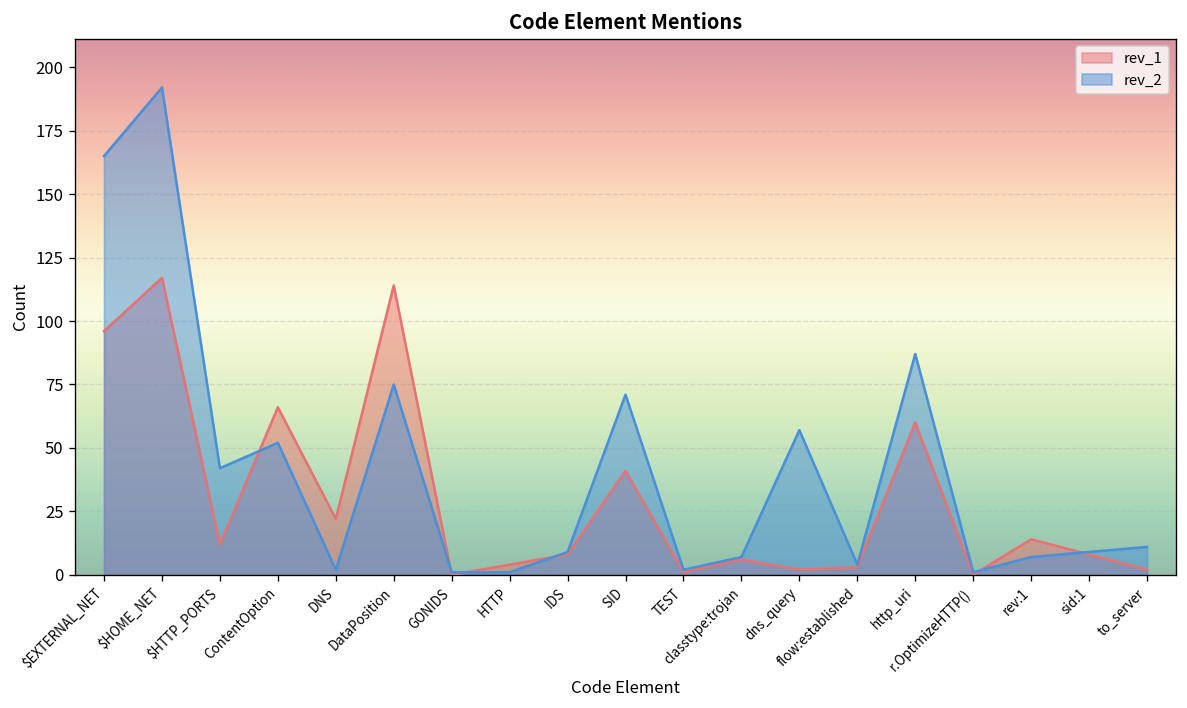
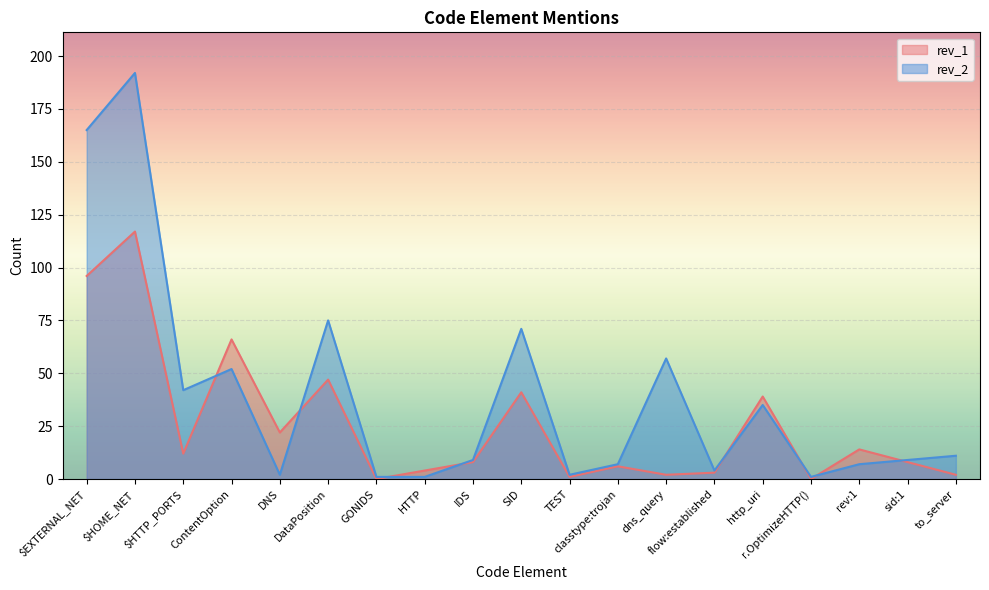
rev_1, DataPosition: 114 -> 47
rev_1, http_uri: 60 -> 39
rev_2, http_uri: 87 -> 35
